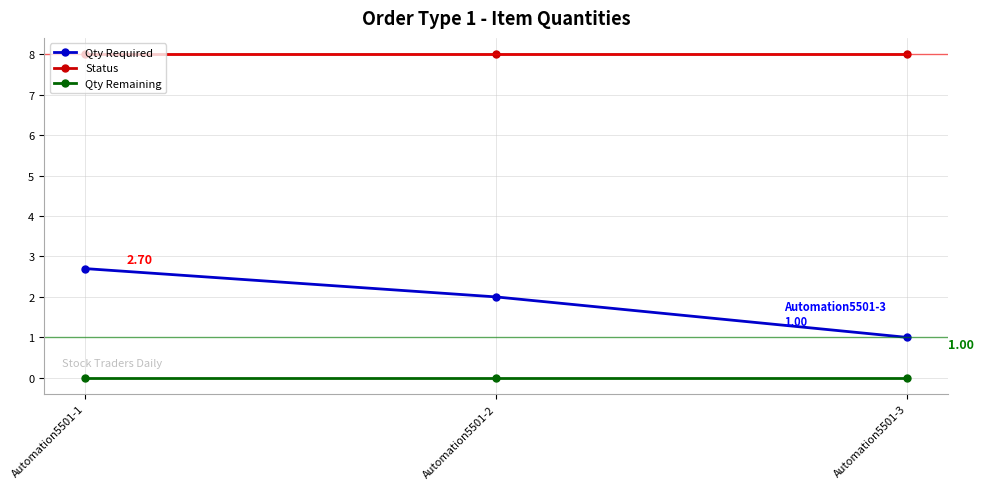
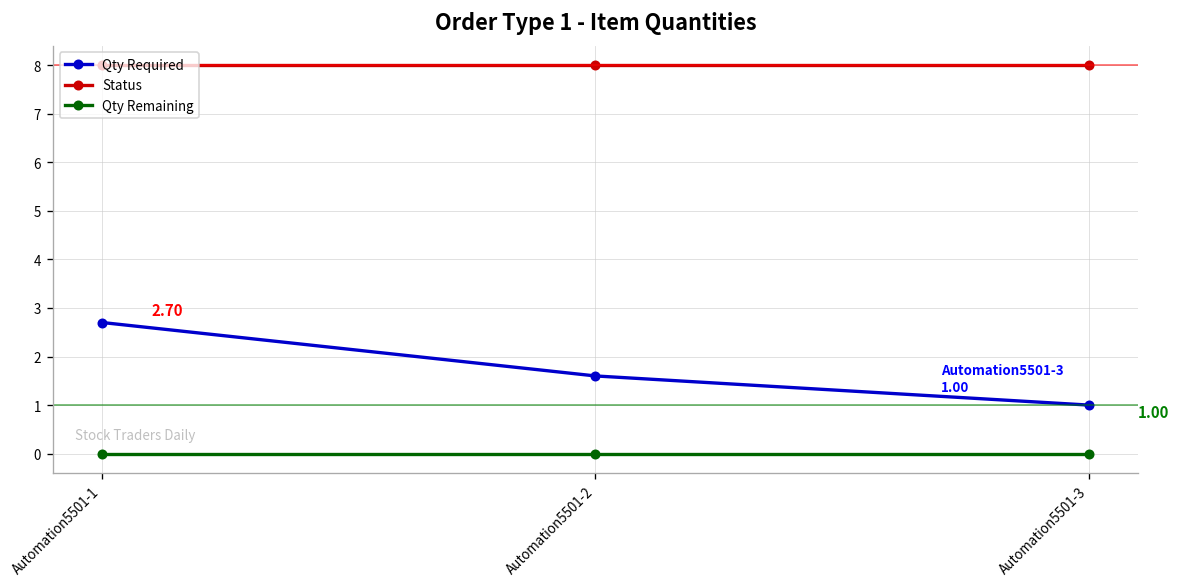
Qty Required, Automation5501-2: 2.0 -> 1.6
